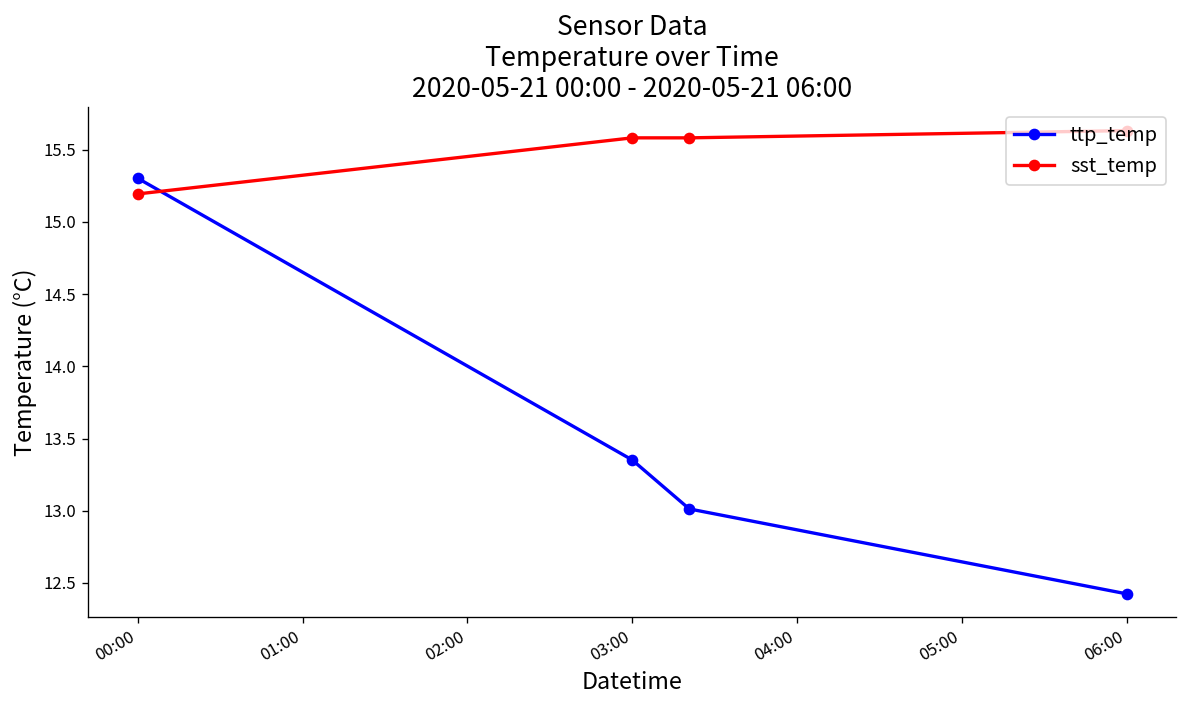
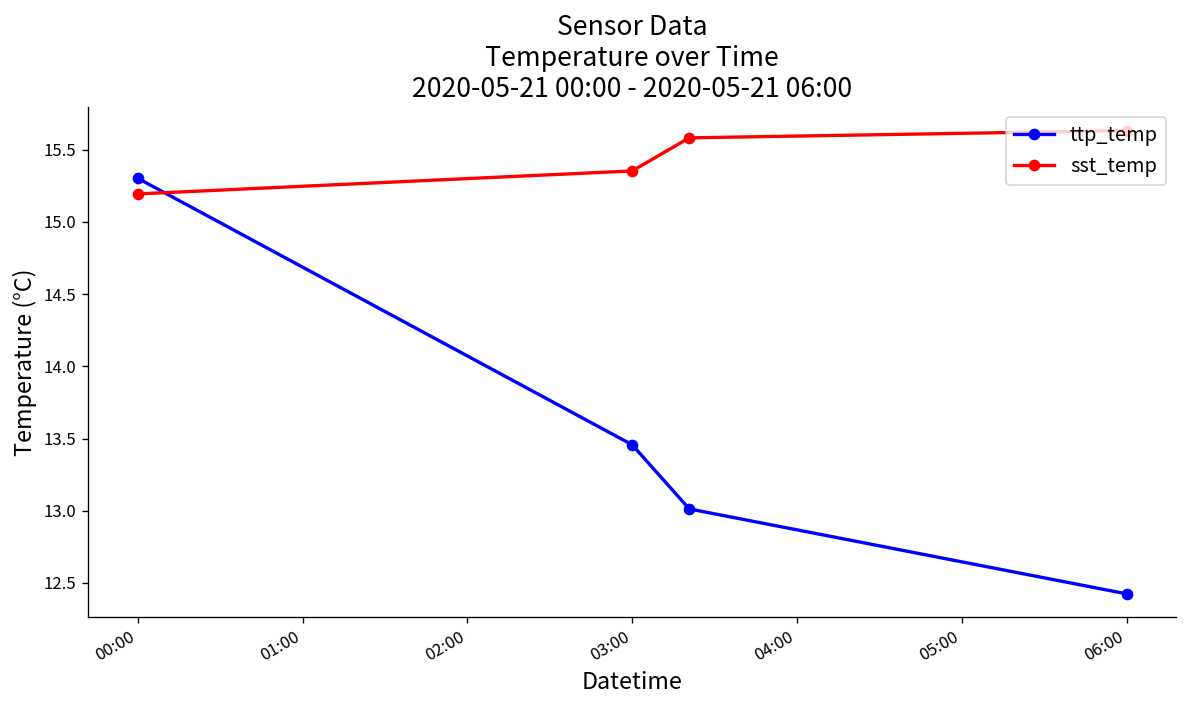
ttp_temp, 03:00: 13.35 -> 13.46
sst_temp, 03:00: 15.58 -> 15.35
